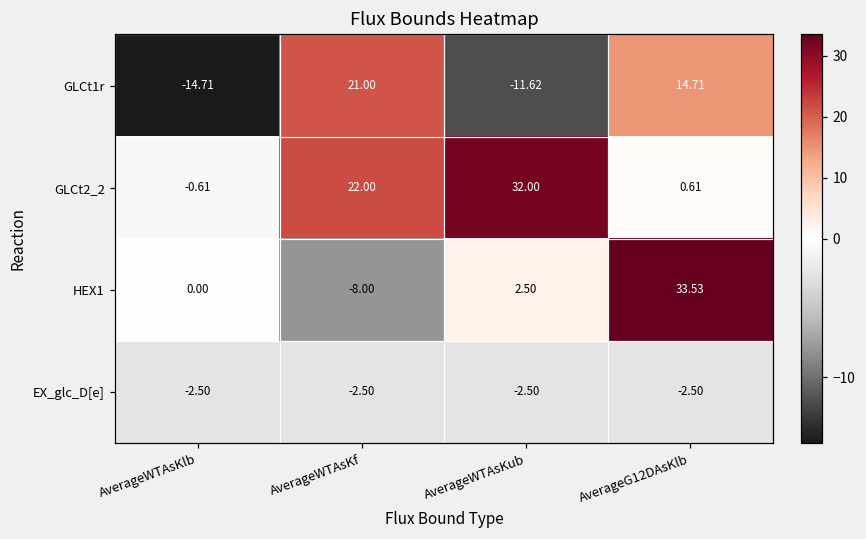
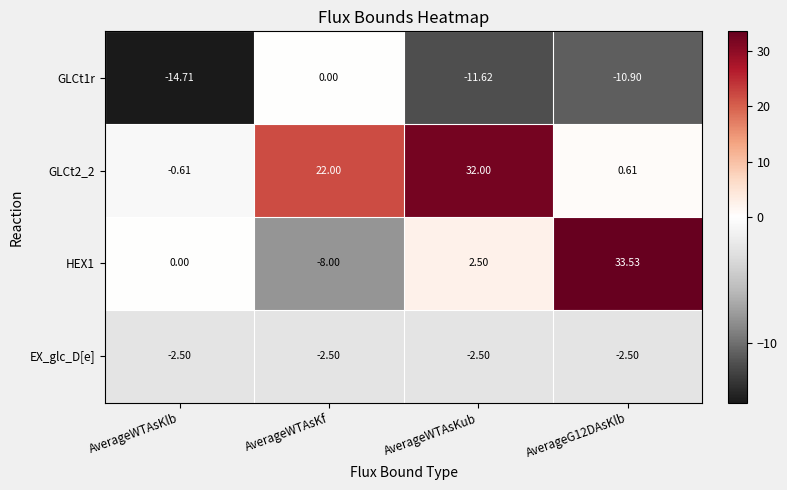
GLCt1r, AverageWTAsKf: 21.00 -> 0.00
GLCt1r, AverageG12DAsKlb: 14.71 -> -10.90
